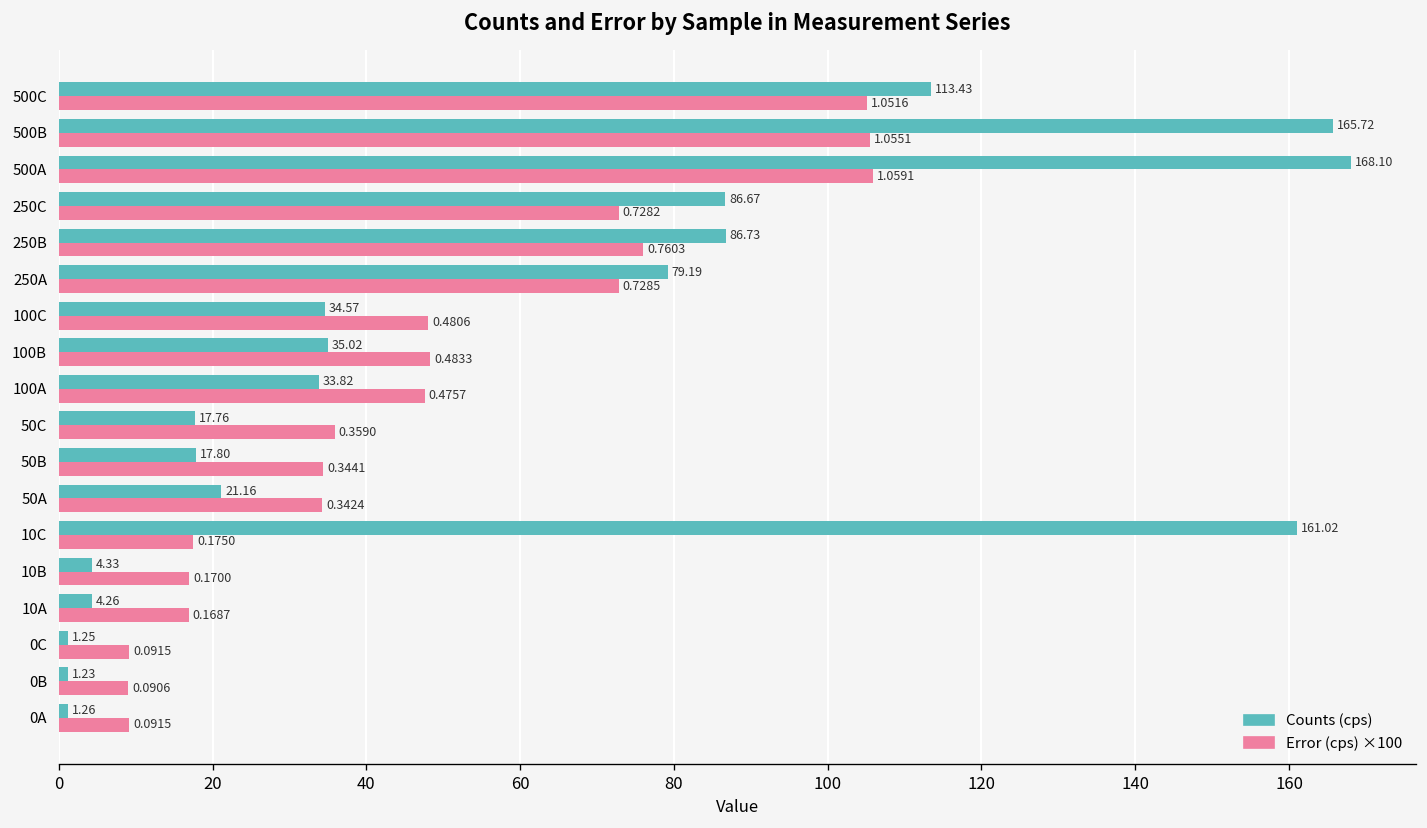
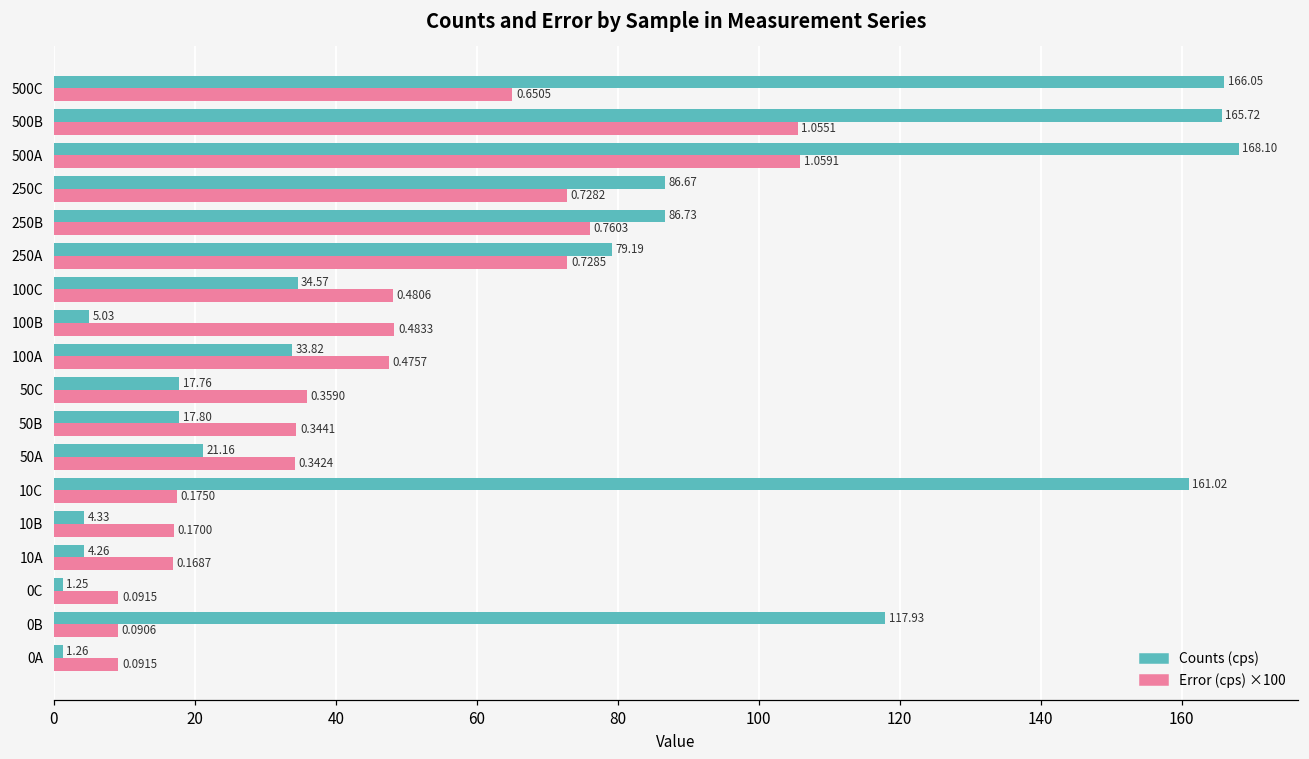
Counts (cps), 500C: 113.43 -> 166.05
Error (cps) ×100, 500C: 1.0516 -> 0.6505
Counts (cps), 100B: 35.02 -> 5.03
Counts (cps), 0B: 1.23 -> 117.93
